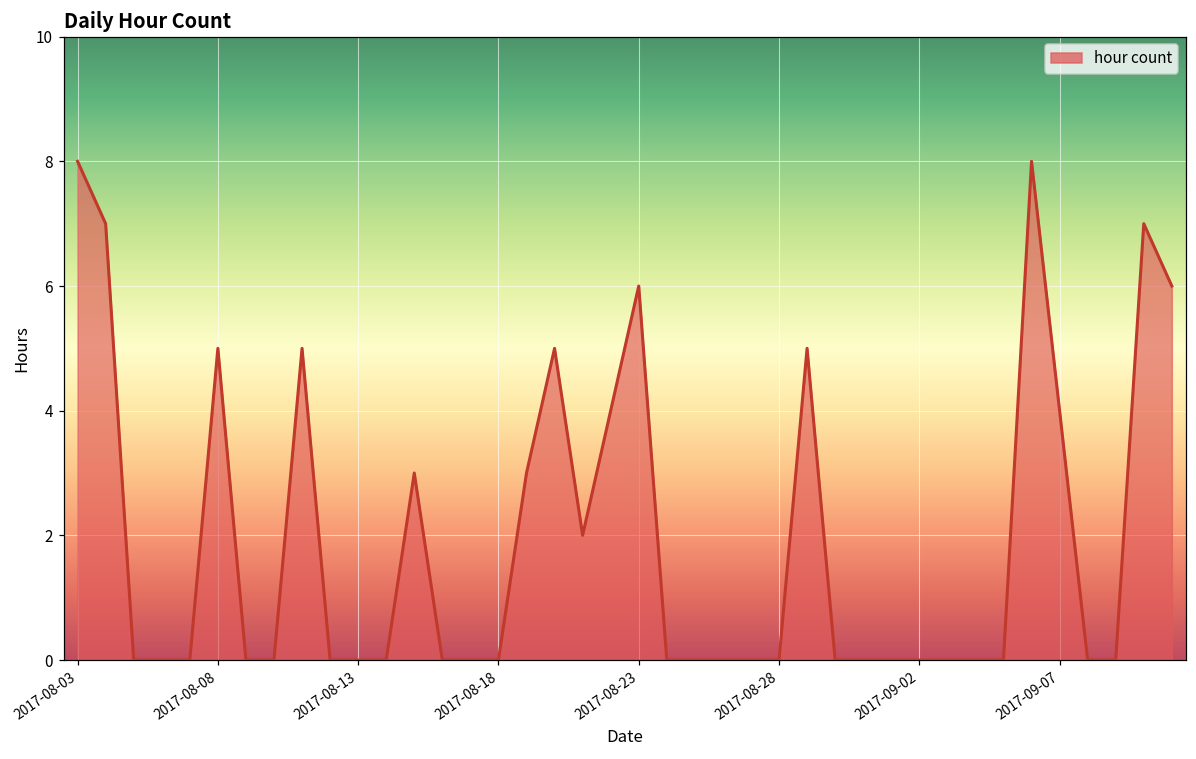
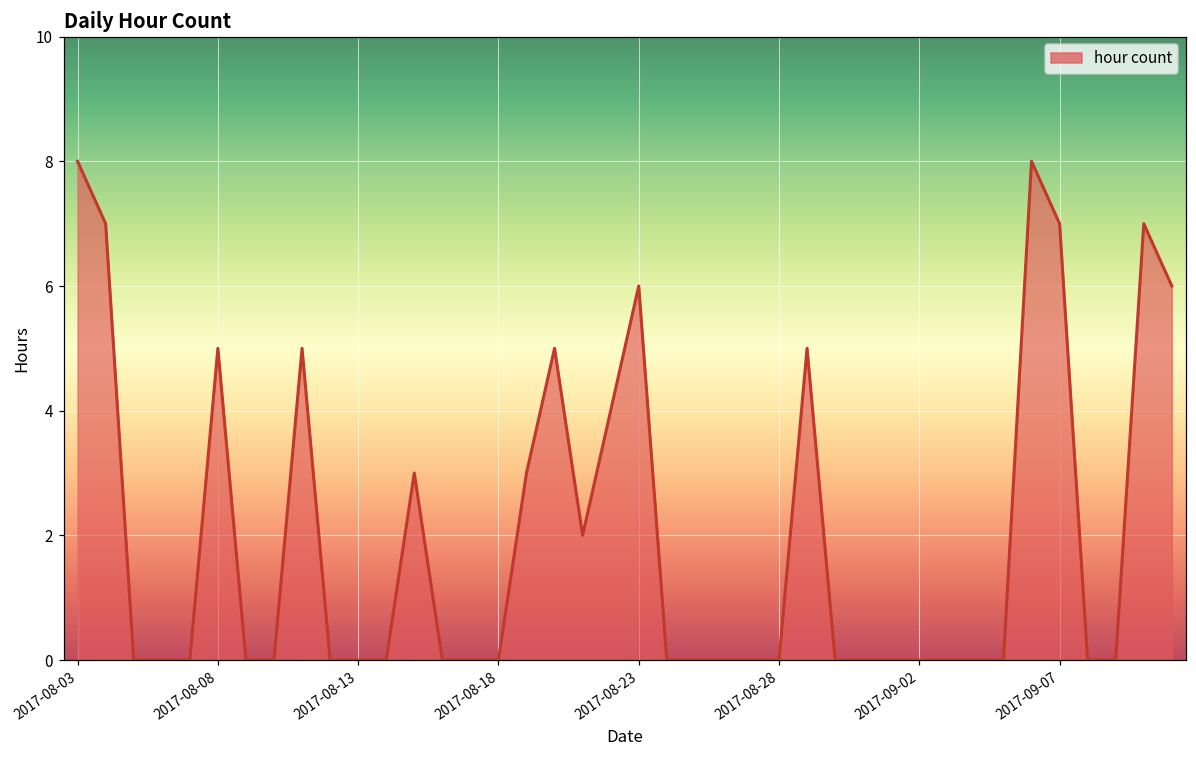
2017-09-07: 4 -> 7
